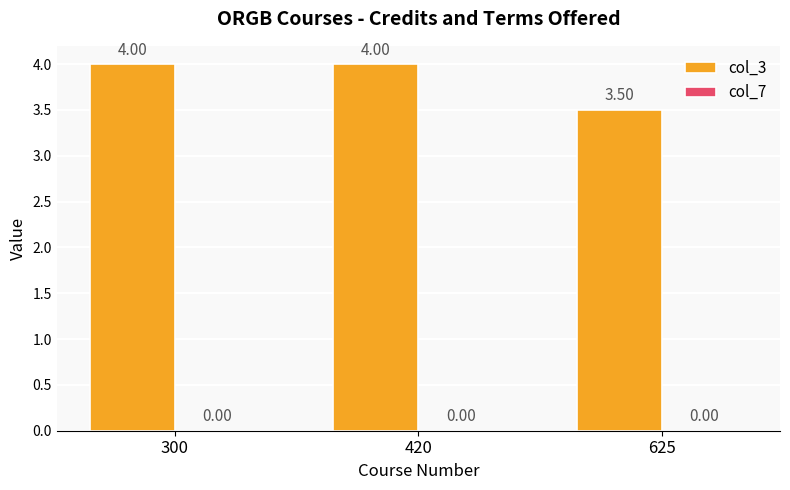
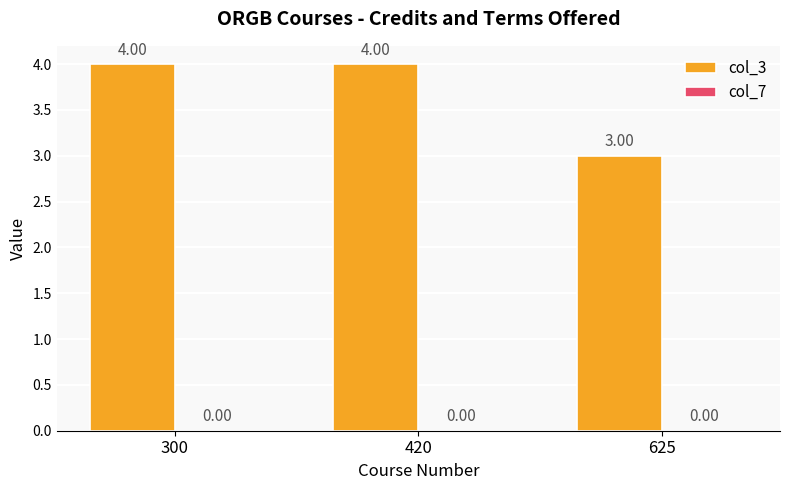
col_3, 625: 3.50 -> 3.00
